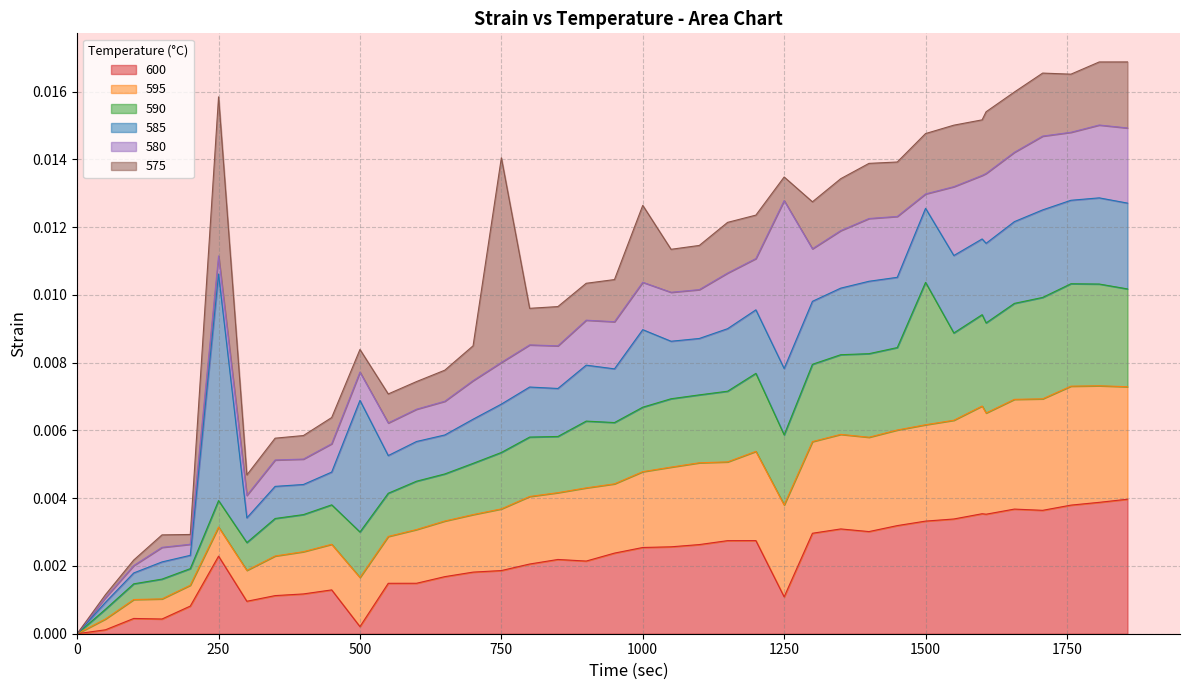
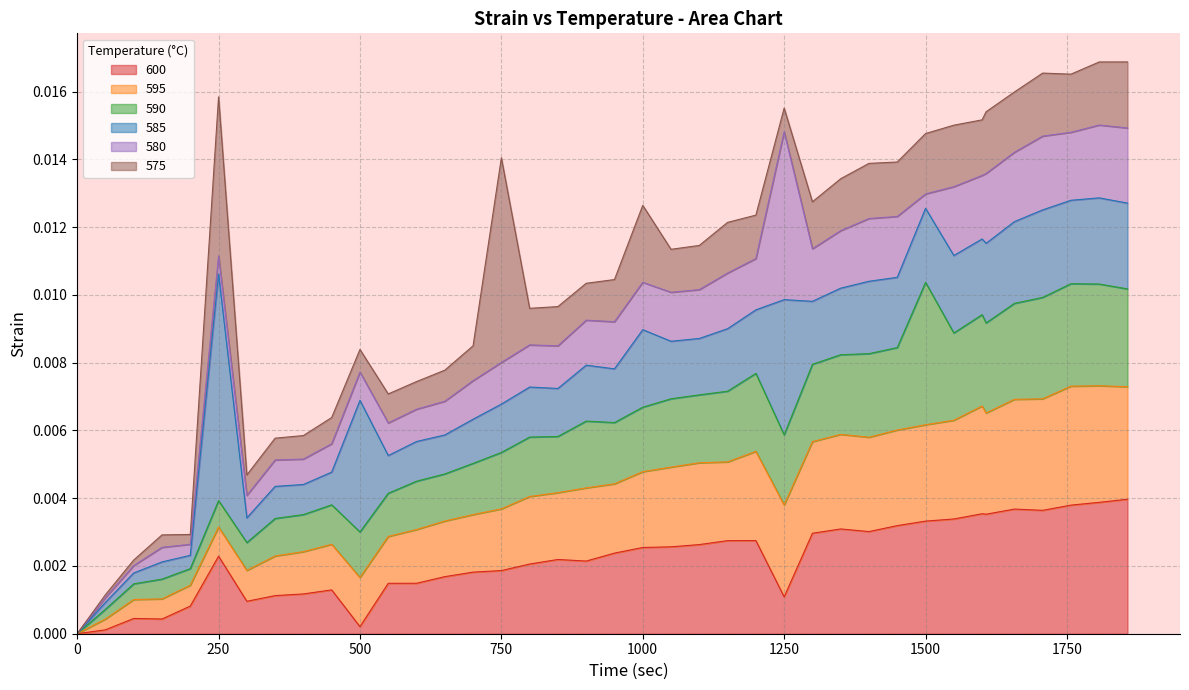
585, 1250: 0.0020 -> 0.0040
